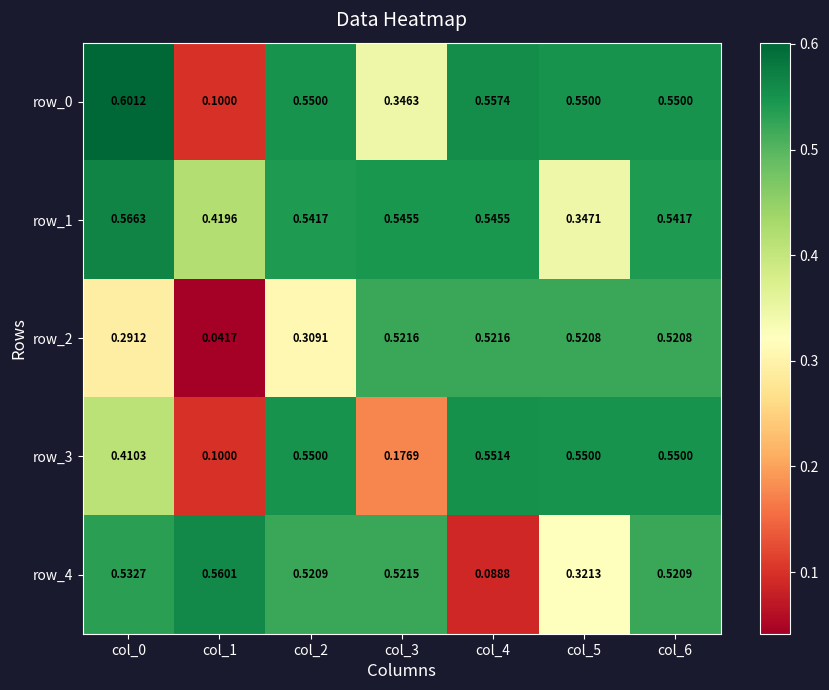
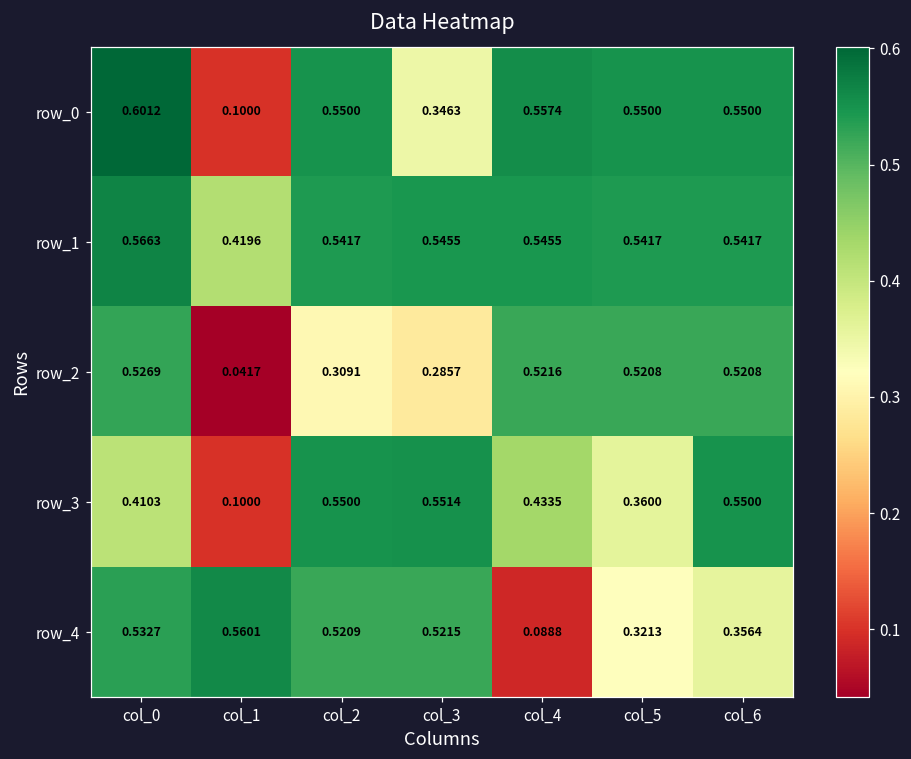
row_1, col_5: 0.3471 -> 0.5417
row_2, col_0: 0.2912 -> 0.5269
row_2, col_3: 0.5216 -> 0.2857
row_3, col_3: 0.1769 -> 0.5514
row_3, col_4: 0.5514 -> 0.4335
row_3, col_5: 0.5500 -> 0.3600
row_4, col_6: 0.5209 -> 0.3564
